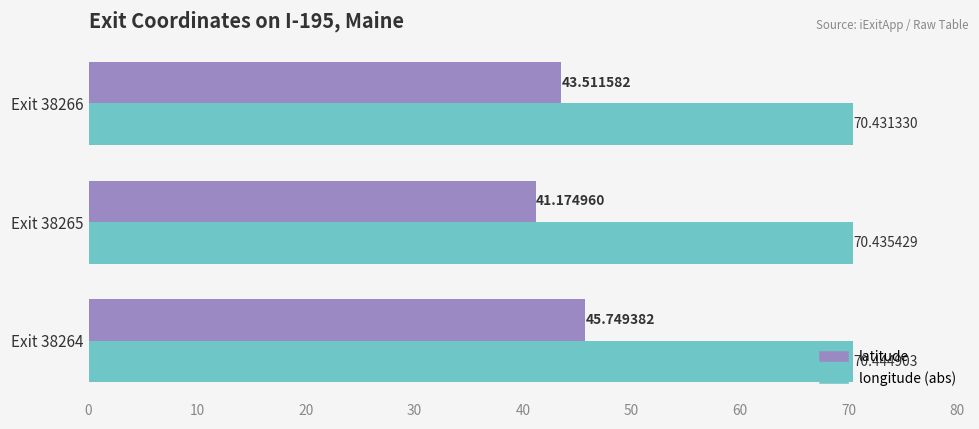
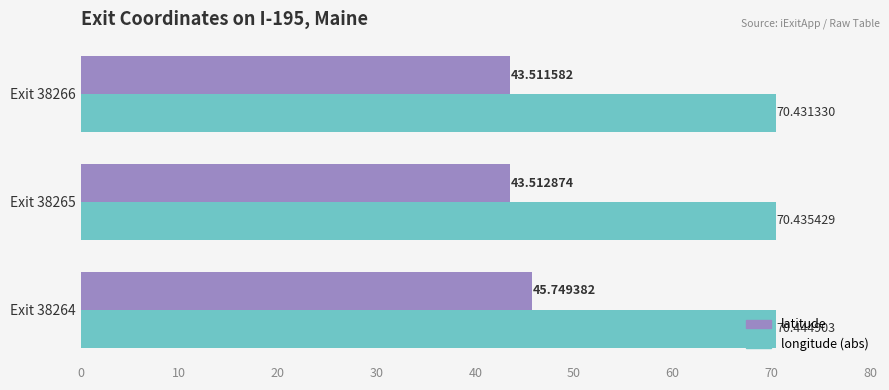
latitude, Exit 38265: 41.174960 -> 43.512874
